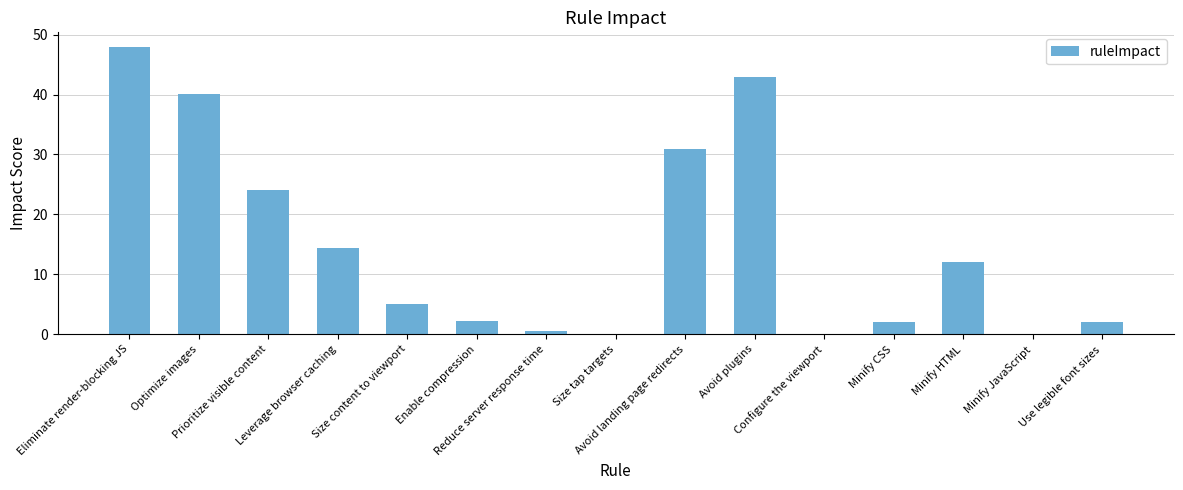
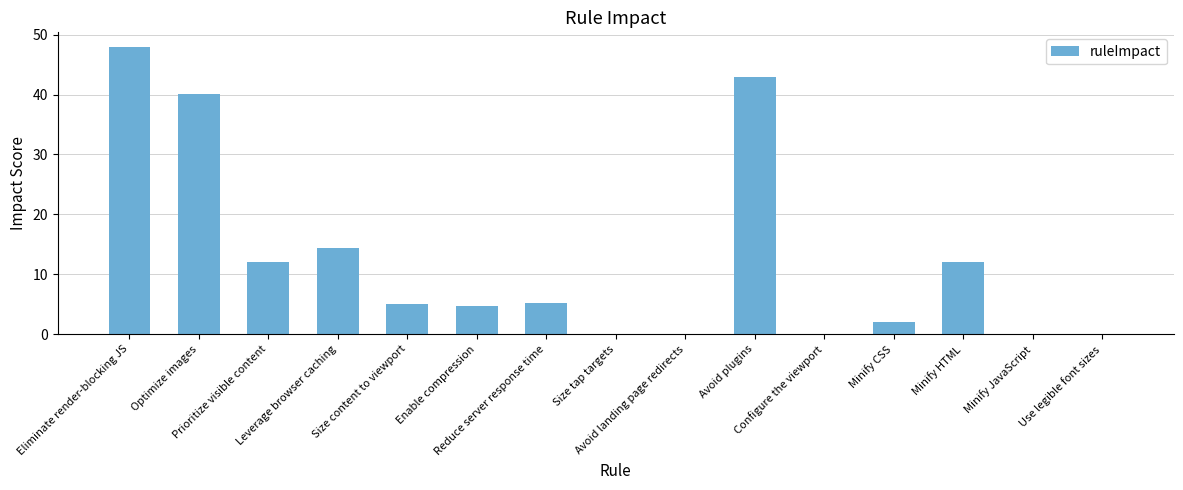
Prioritize visible content: 24 -> 12
Enable compression: 2 -> 5
Reduce server response time: 0 -> 5
Avoid landing page redirects: 31 -> 0
Use legible font sizes: 2 -> 0
